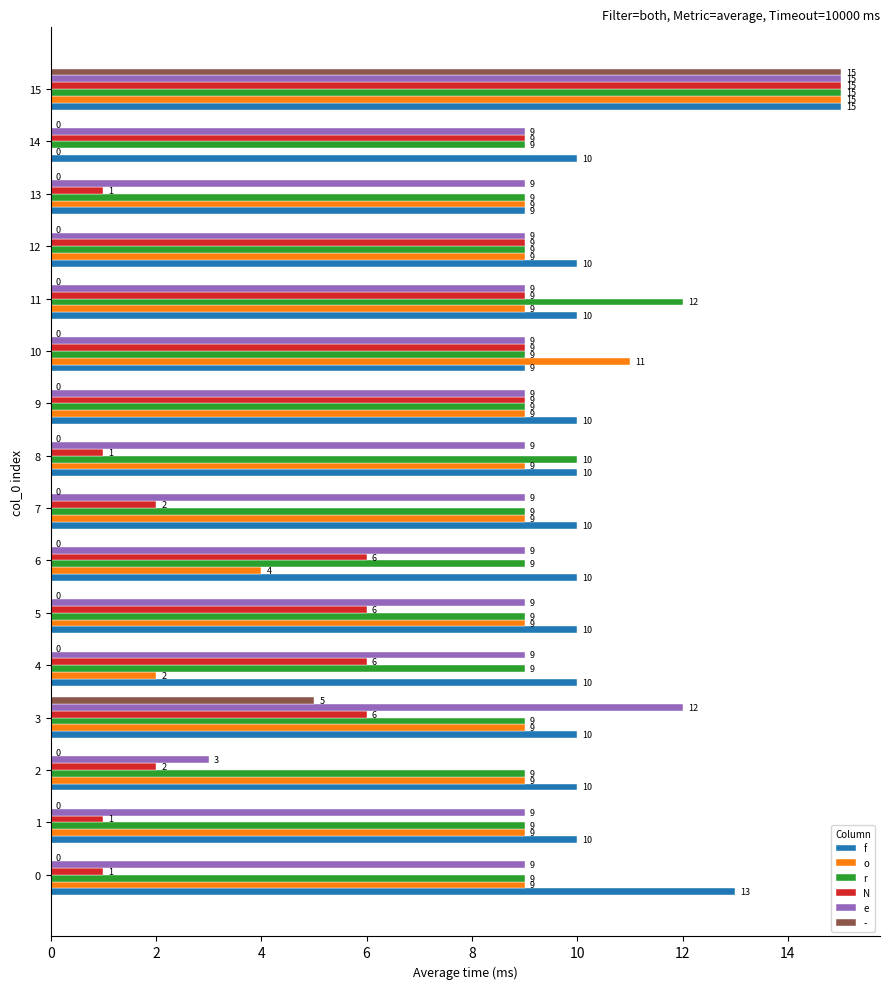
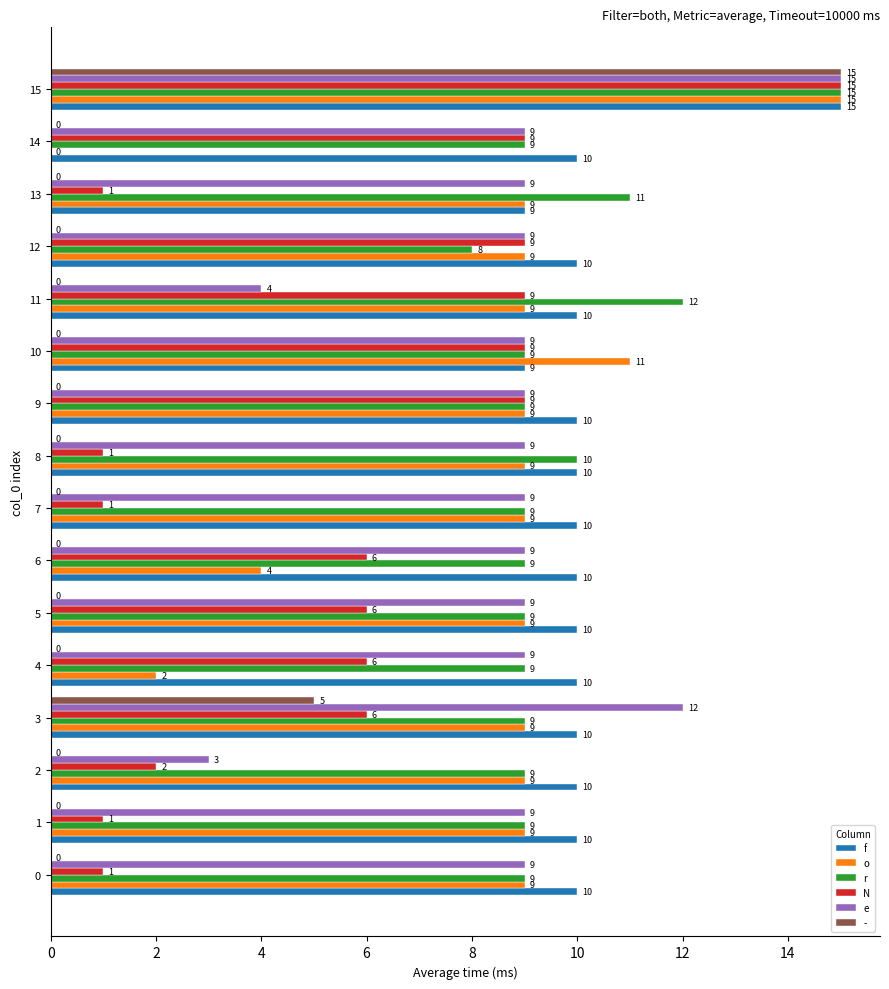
r, 13: 9 -> 11
r, 12: 9 -> 8
e, 11: 9 -> 4
N, 7: 2 -> 1
f, 0: 13 -> 10
